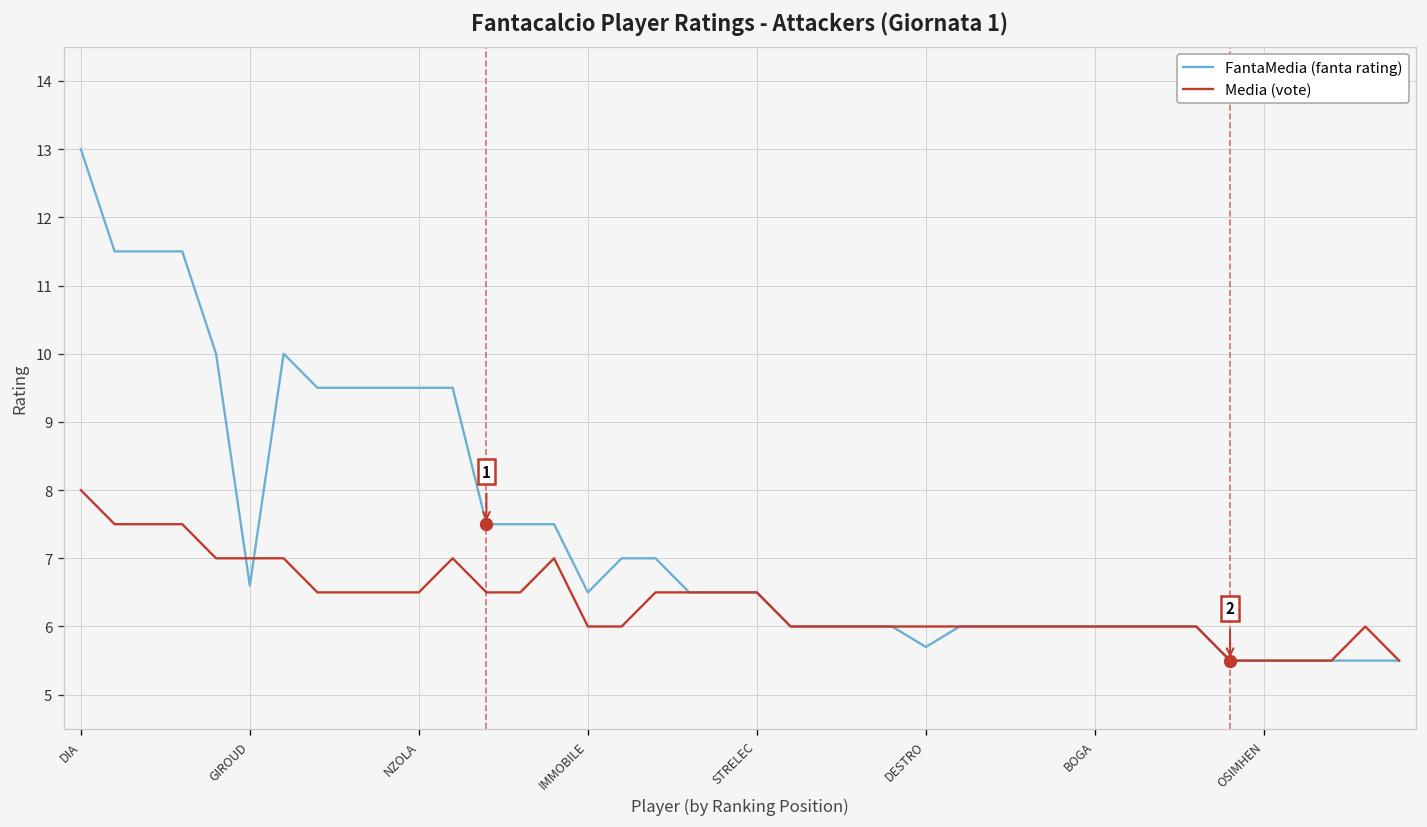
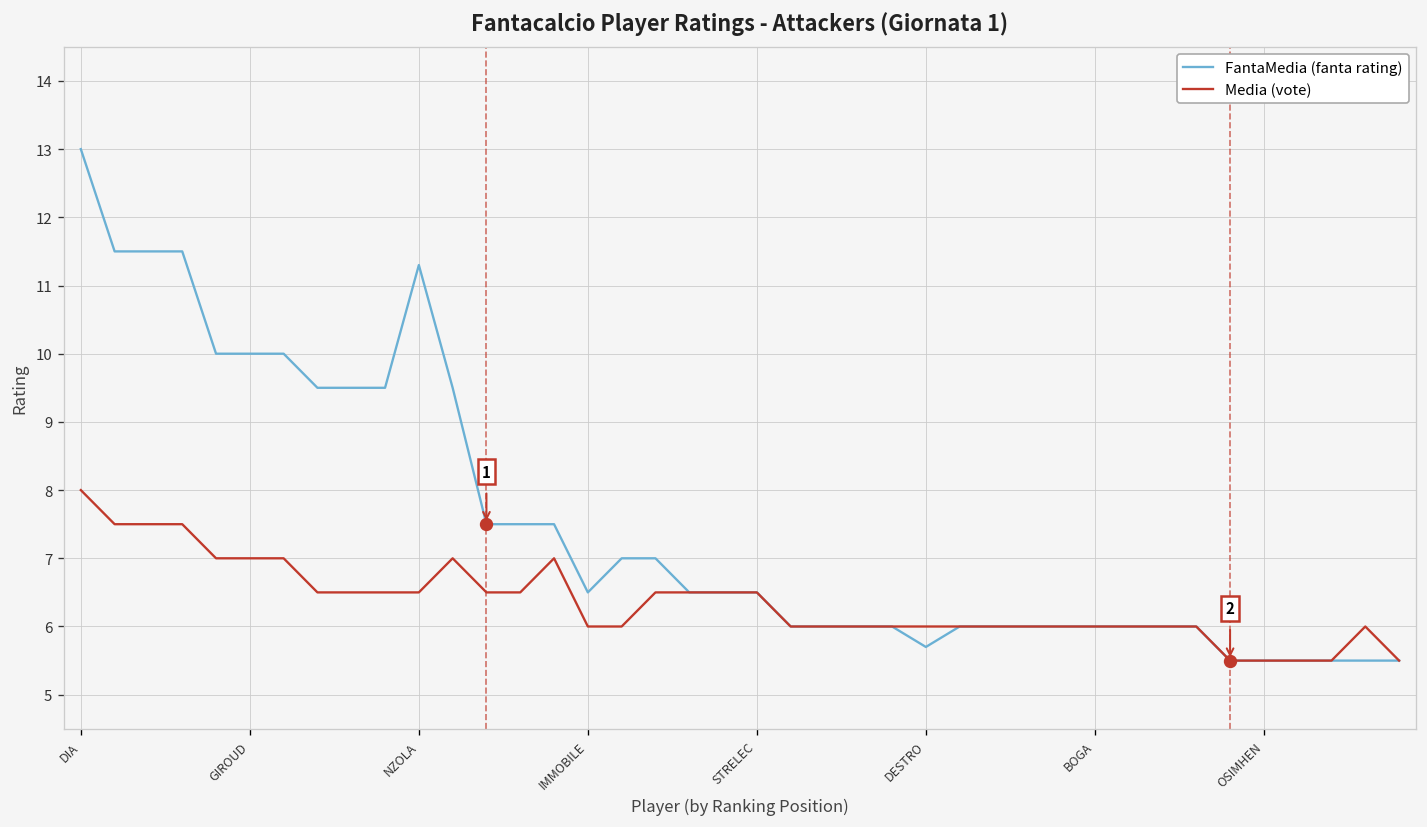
FantaMedia (fanta rating), GIROUD: 6.6 -> 10.0
FantaMedia (fanta rating), NZOLA: 9.5 -> 11.3
